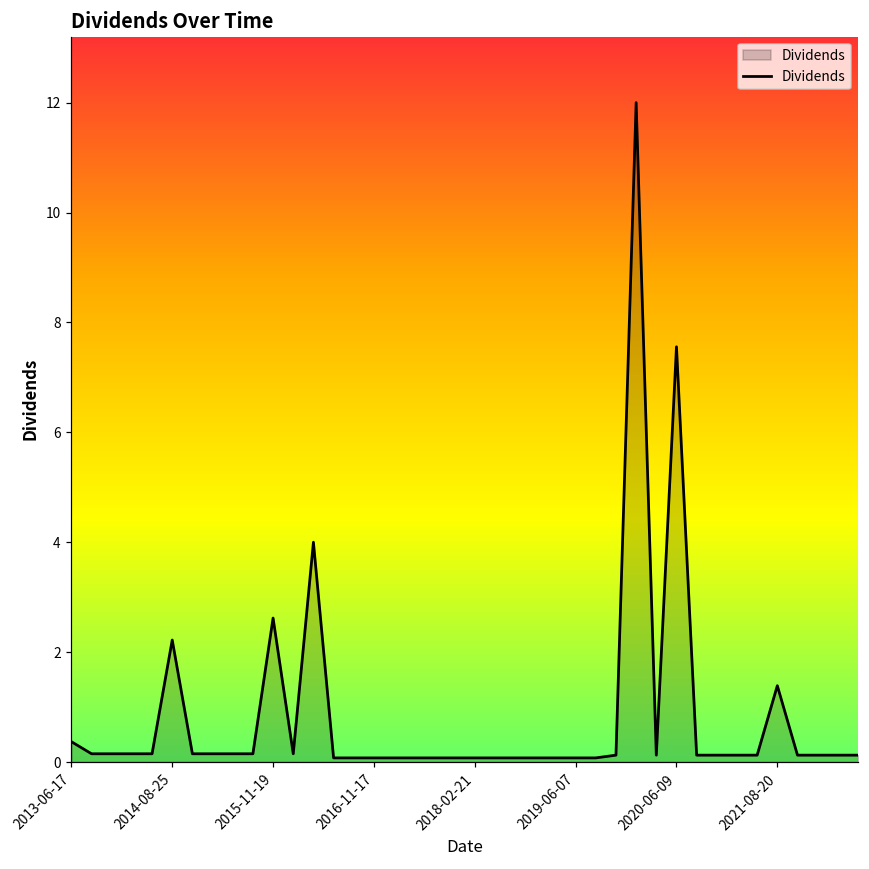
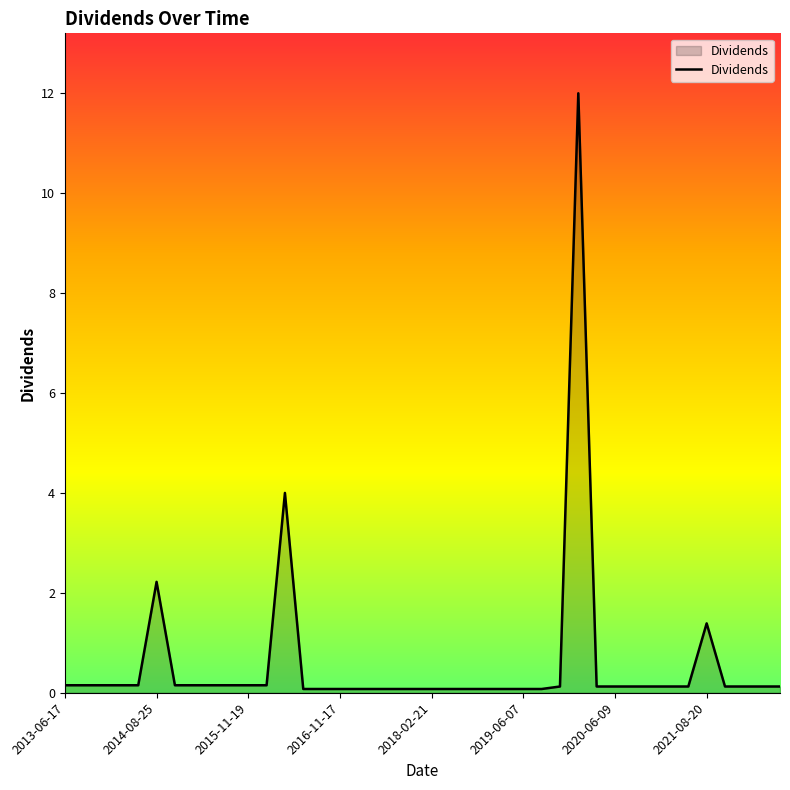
2013-06-17: 0.4 -> 0.2
2015-11-19: 2.6 -> 0.2
2020-06-09: 7.6 -> 0.1
